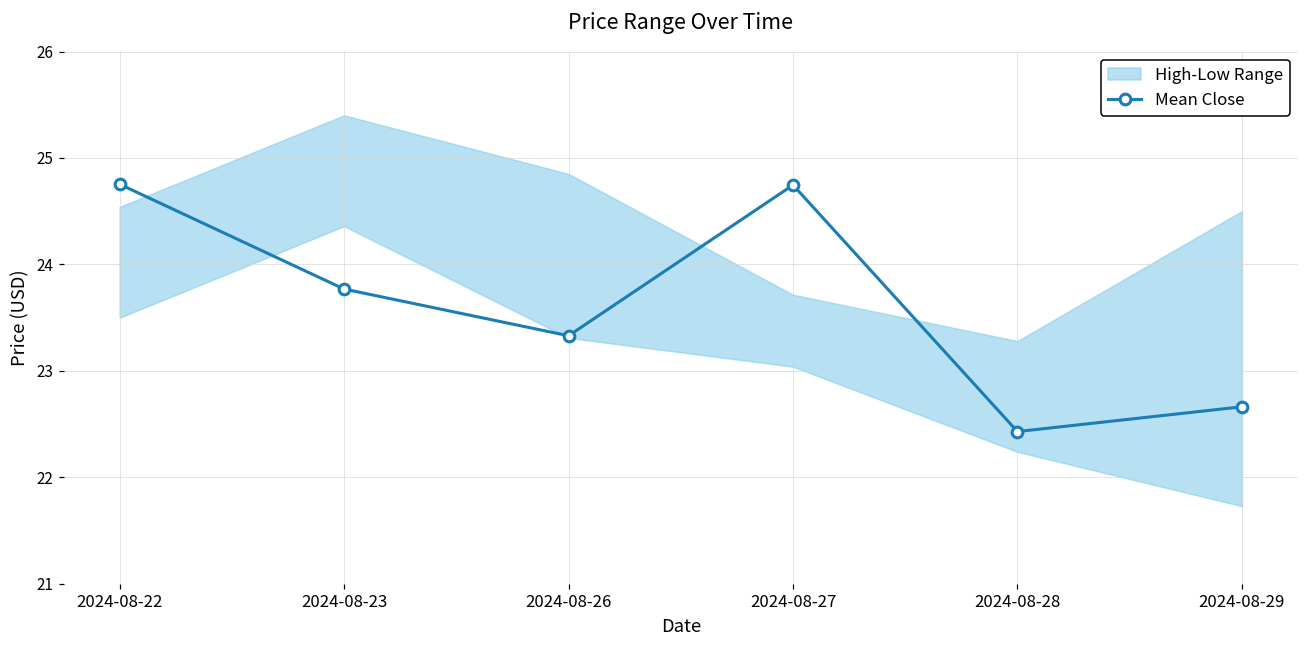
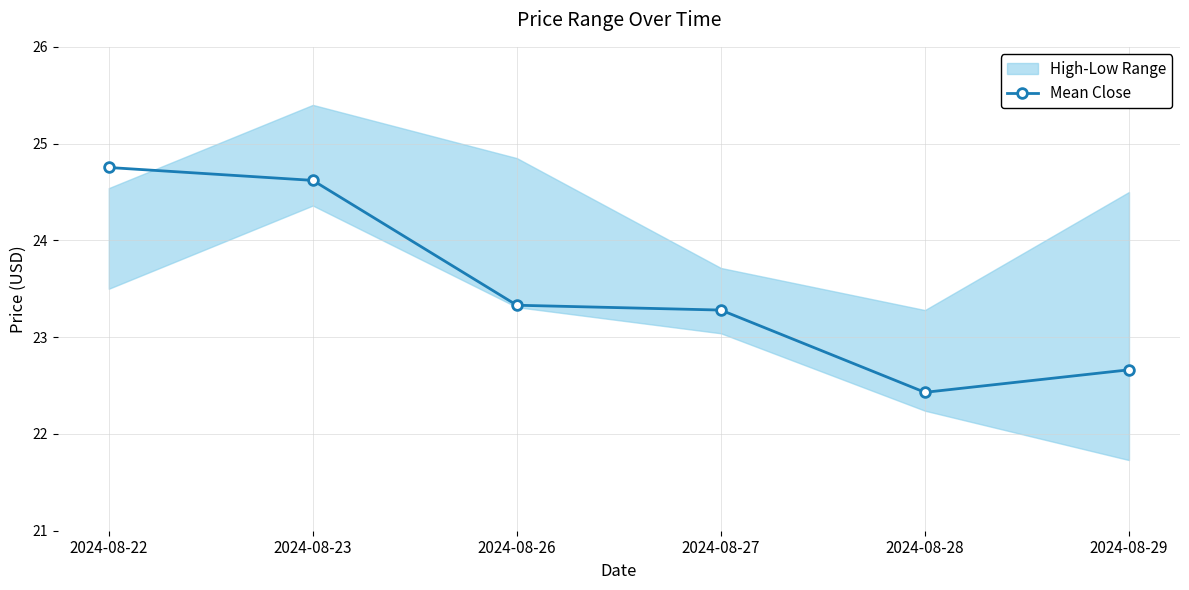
Mean Close, 2024-08-23: 23.8 -> 24.6
Mean Close, 2024-08-27: 24.7 -> 23.3
